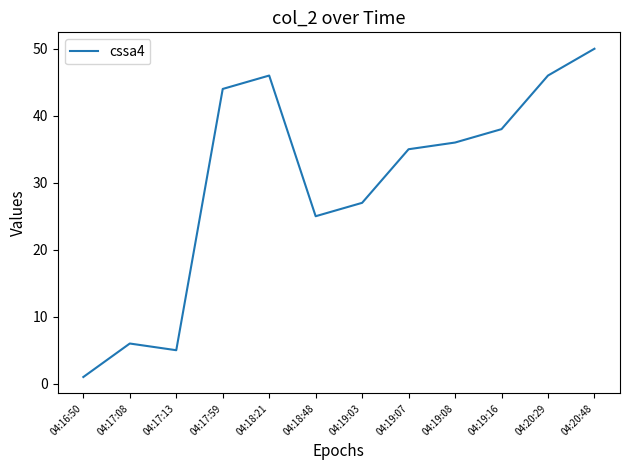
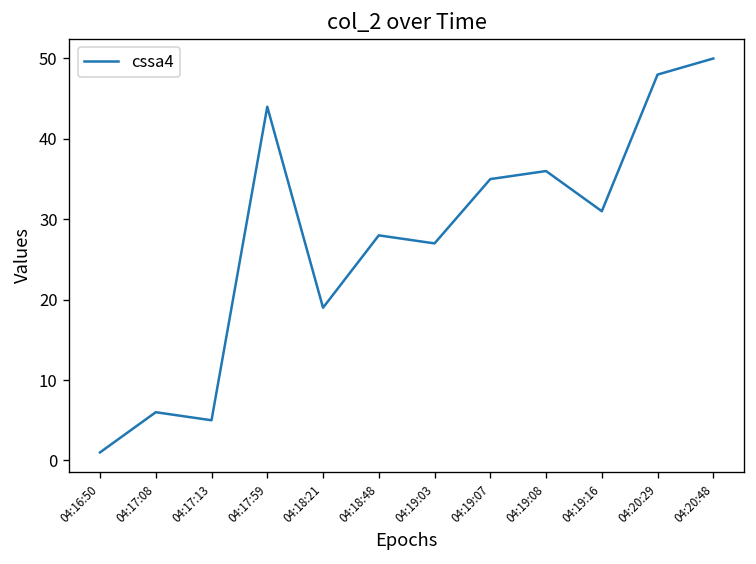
04:18:21: 46 -> 19
04:18:48: 25 -> 28
04:19:16: 38 -> 31
04:20:29: 46 -> 48
